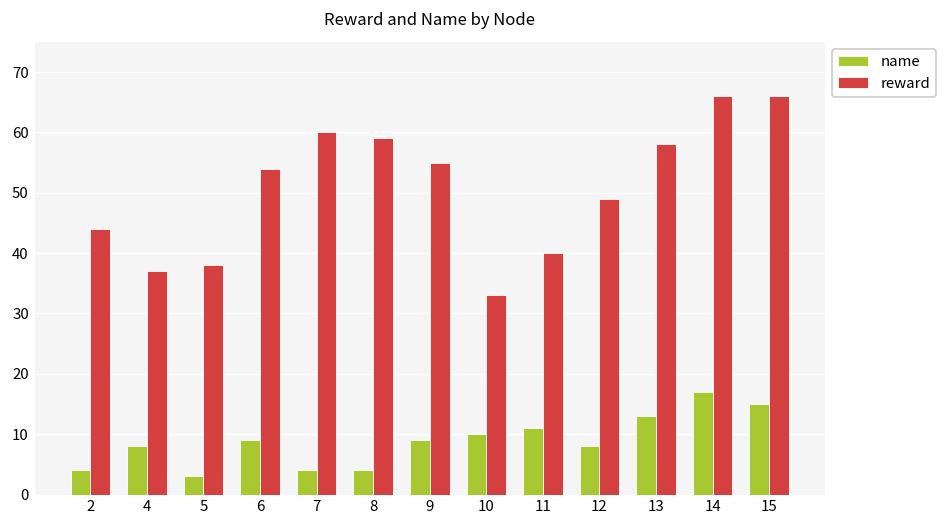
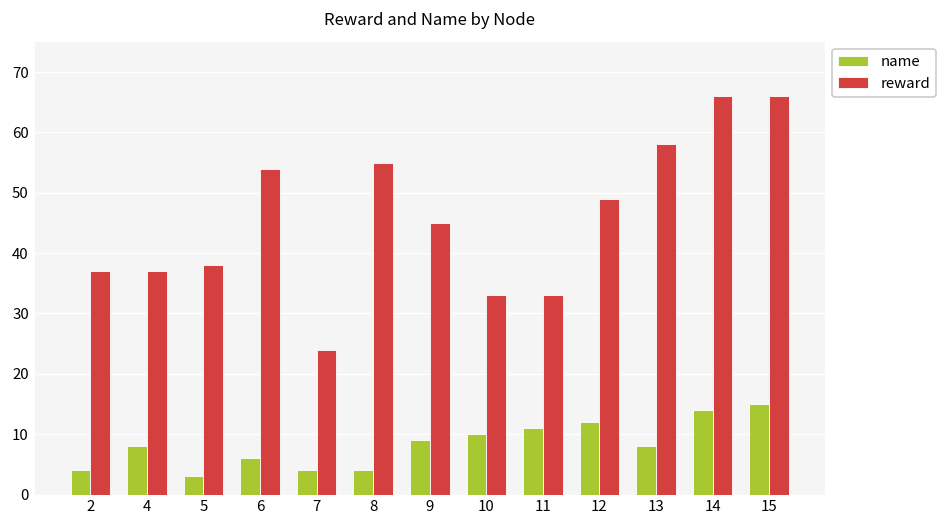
reward, 2: 44 -> 37
name, 6: 9 -> 6
reward, 7: 60 -> 24
reward, 8: 59 -> 55
reward, 9: 55 -> 45
reward, 11: 40 -> 33
name, 12: 8 -> 12
name, 13: 13 -> 8
name, 14: 17 -> 14
